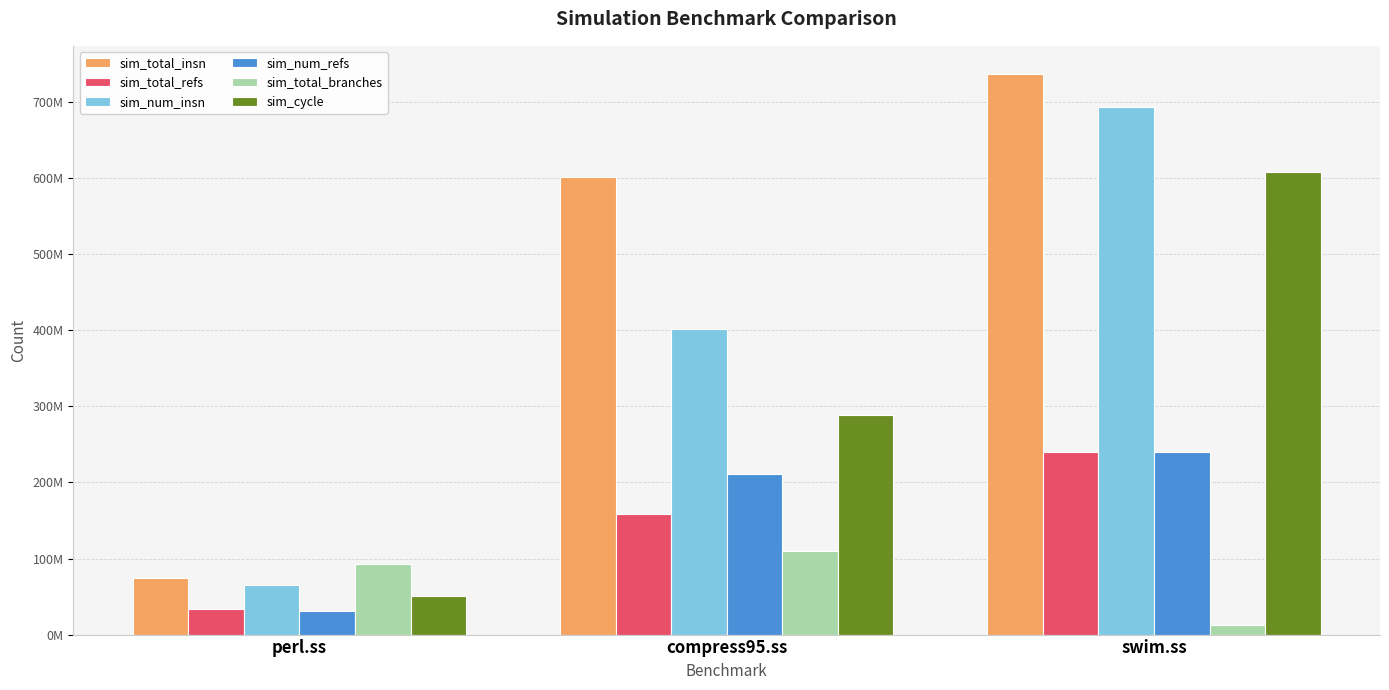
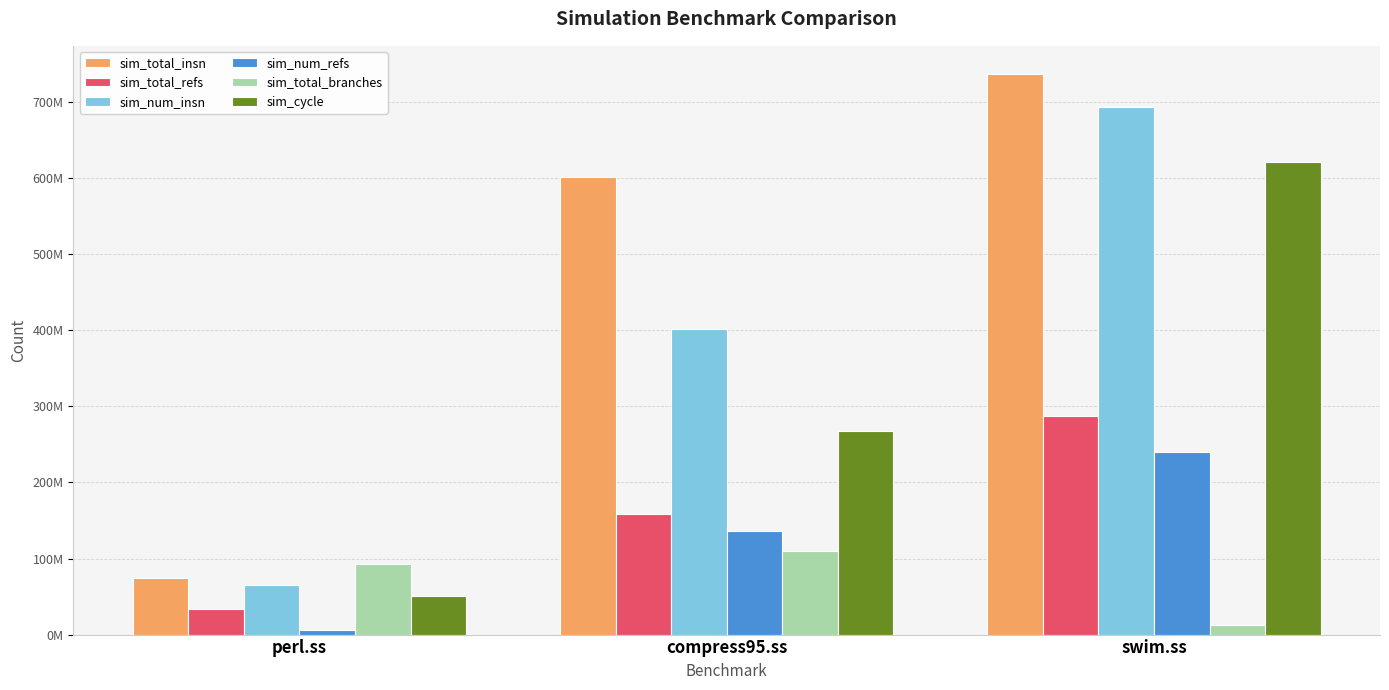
sim_num_refs, perl.ss: 30000000 -> 10000000
sim_num_refs, compress95.ss: 210000000 -> 140000000
sim_cycle, compress95.ss: 290000000 -> 270000000
sim_total_refs, swim.ss: 240000000 -> 290000000
sim_cycle, swim.ss: 610000000 -> 620000000
